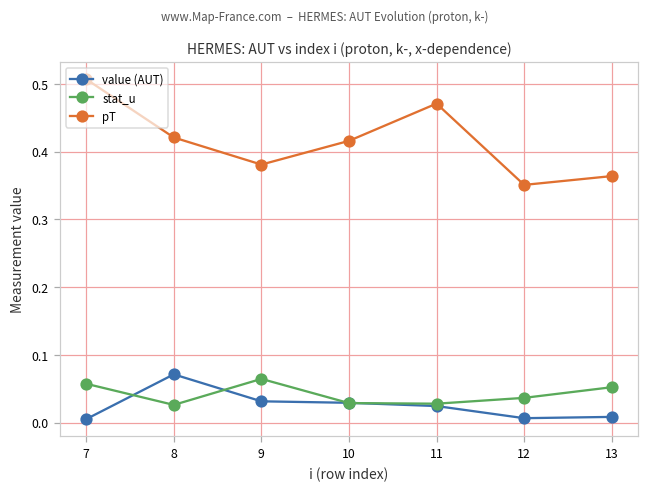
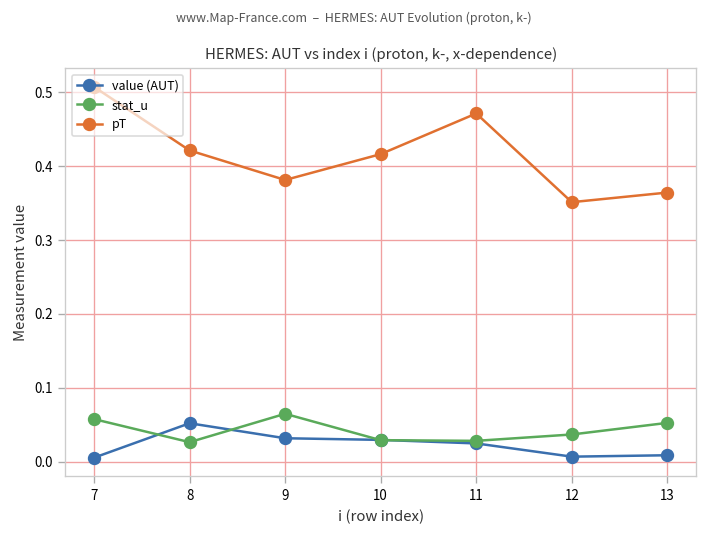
value (AUT), 8: 0.07 -> 0.05
